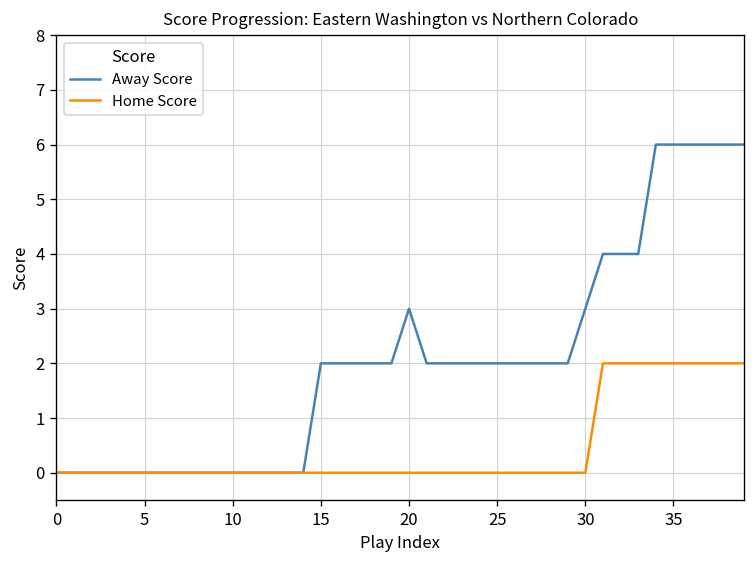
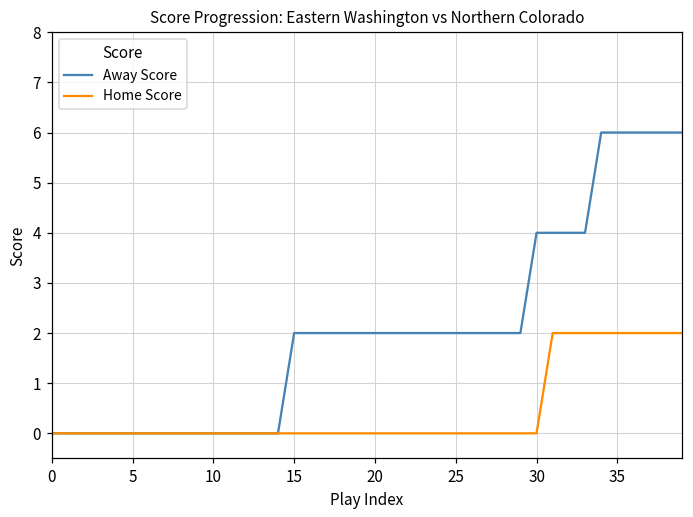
Away Score, 20: 3 -> 2
Away Score, 30: 3 -> 4
